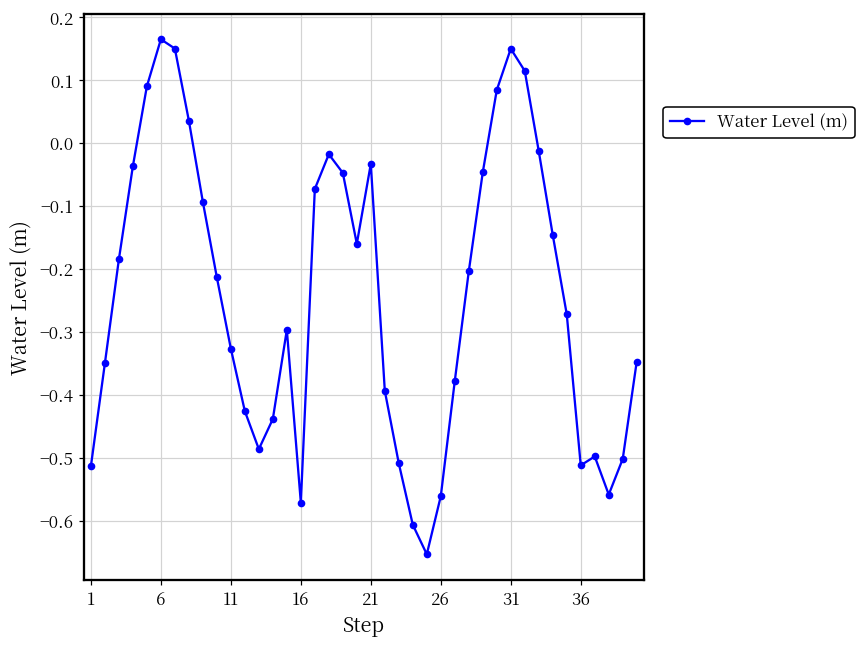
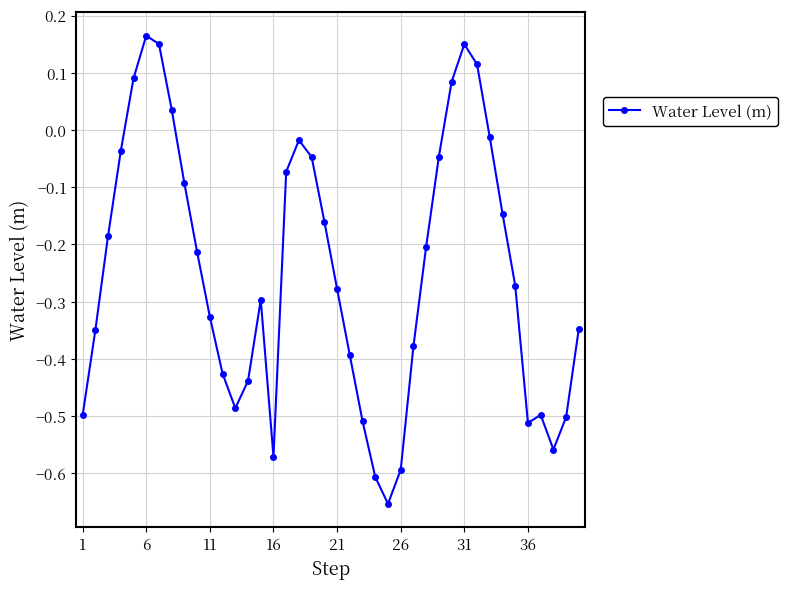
1: -0.51 -> -0.50
21: -0.03 -> -0.28
26: -0.56 -> -0.59
